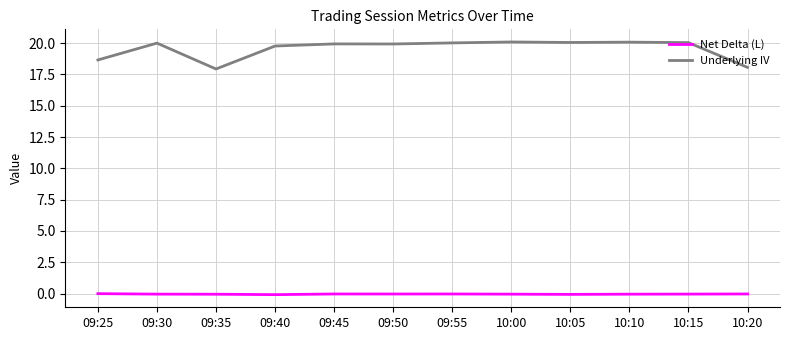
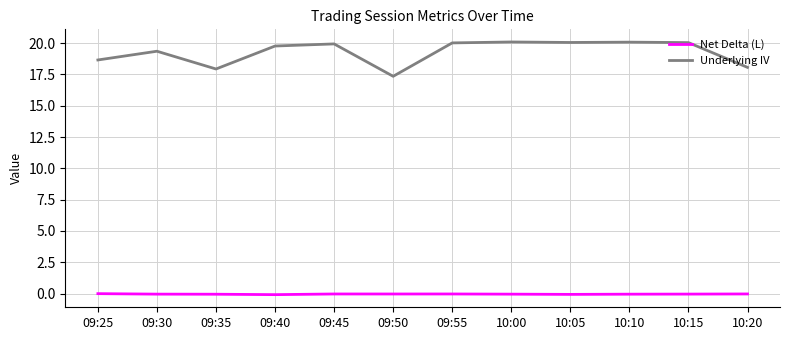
Underlying IV, 09:30: 20.0 -> 19.3
Underlying IV, 09:50: 19.9 -> 17.3
